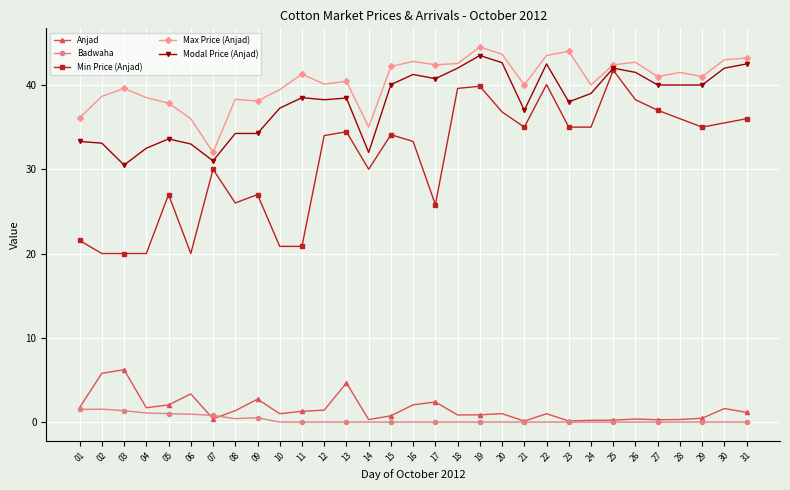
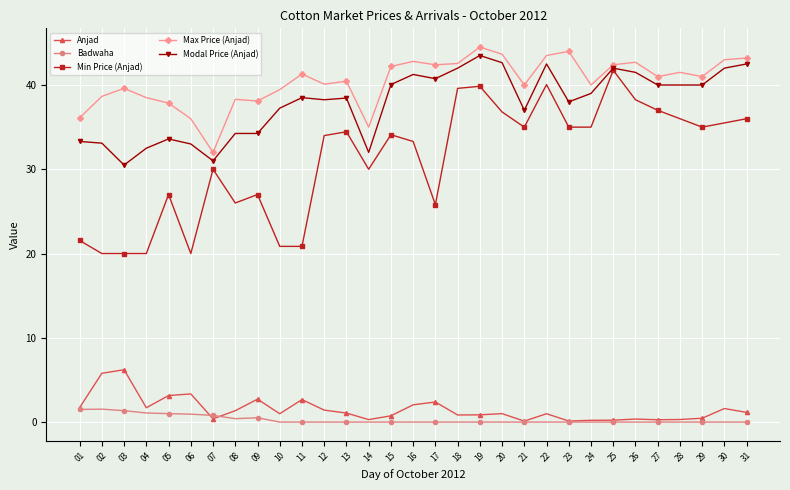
Anjad, 05: 2 -> 3
Anjad, 11: 1 -> 3
Anjad, 13: 5 -> 1
